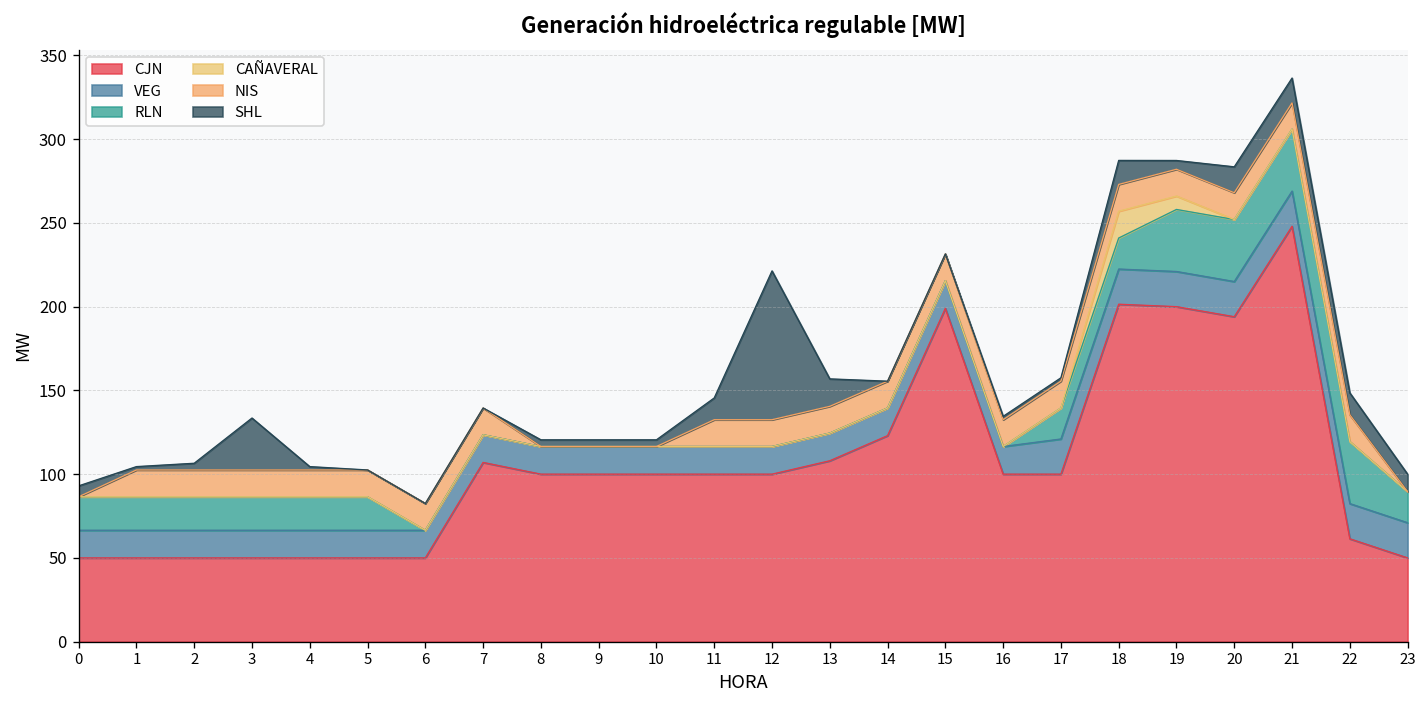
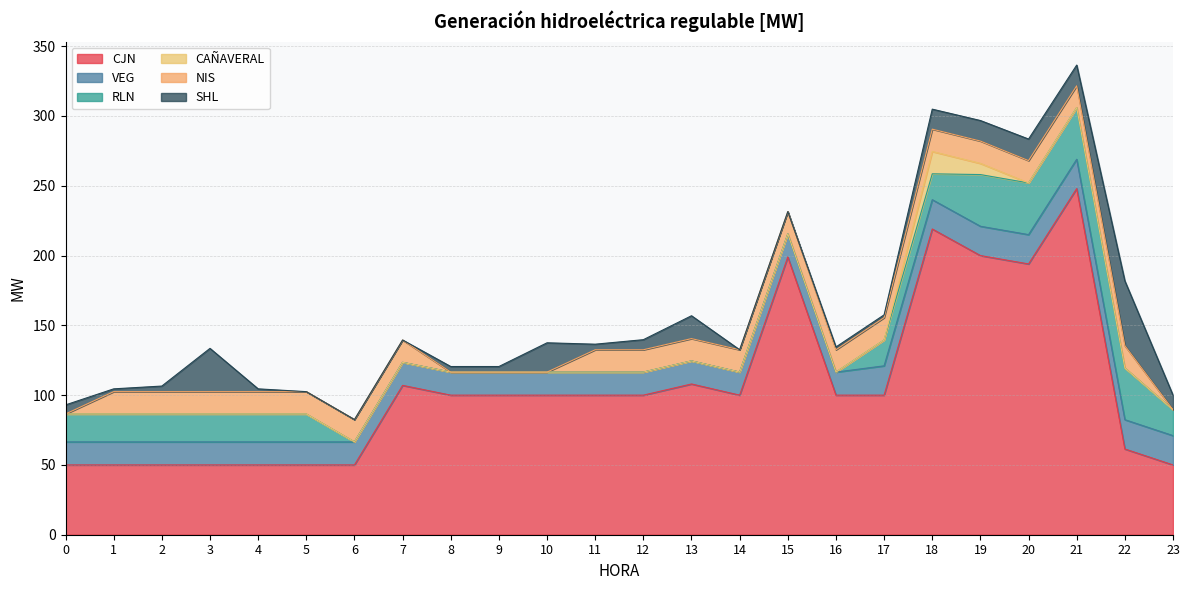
SHL, 10: 4 -> 21
SHL, 11: 13 -> 4
SHL, 12: 89 -> 7
CJN, 14: 123 -> 100
CJN, 18: 201 -> 219
SHL, 19: 5 -> 15
SHL, 22: 13 -> 46
